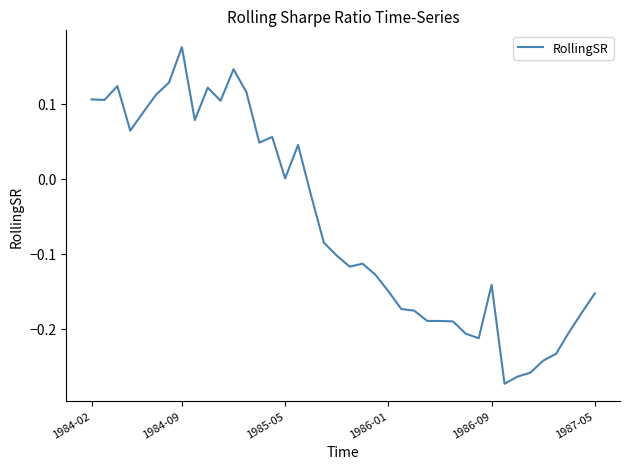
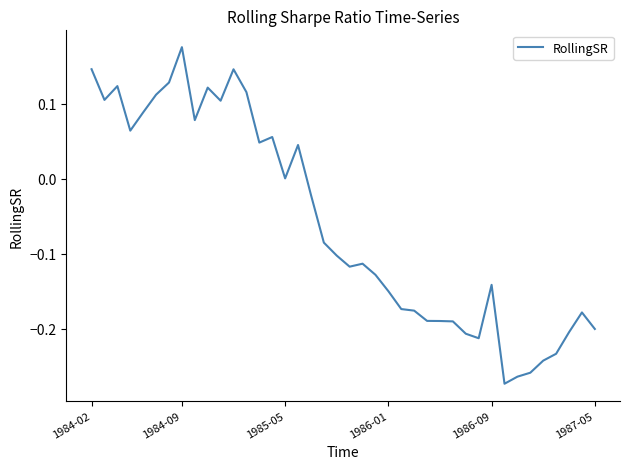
1984-02: 0.11 -> 0.15
1987-05: -0.15 -> -0.20
